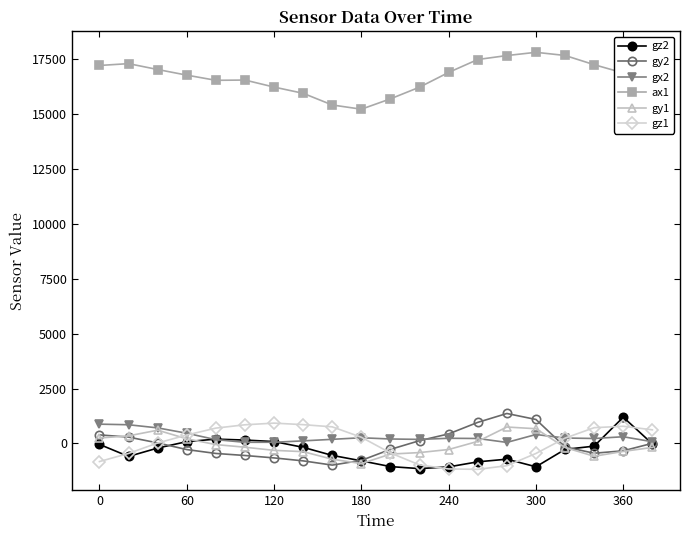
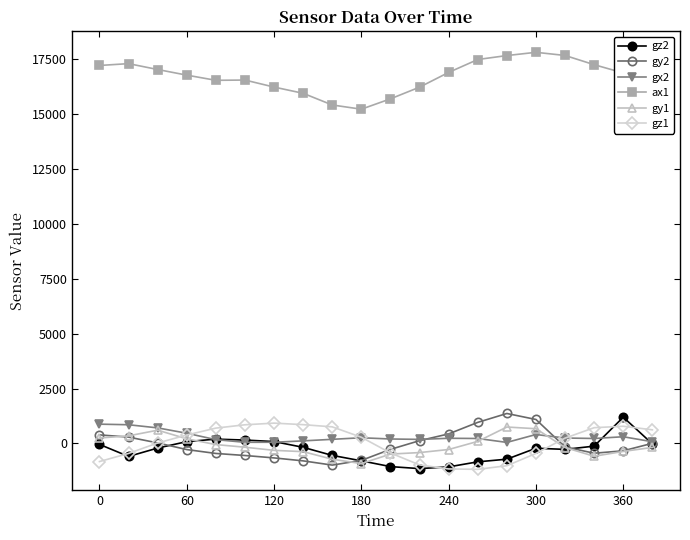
gz2, 300: -1100 -> -200
